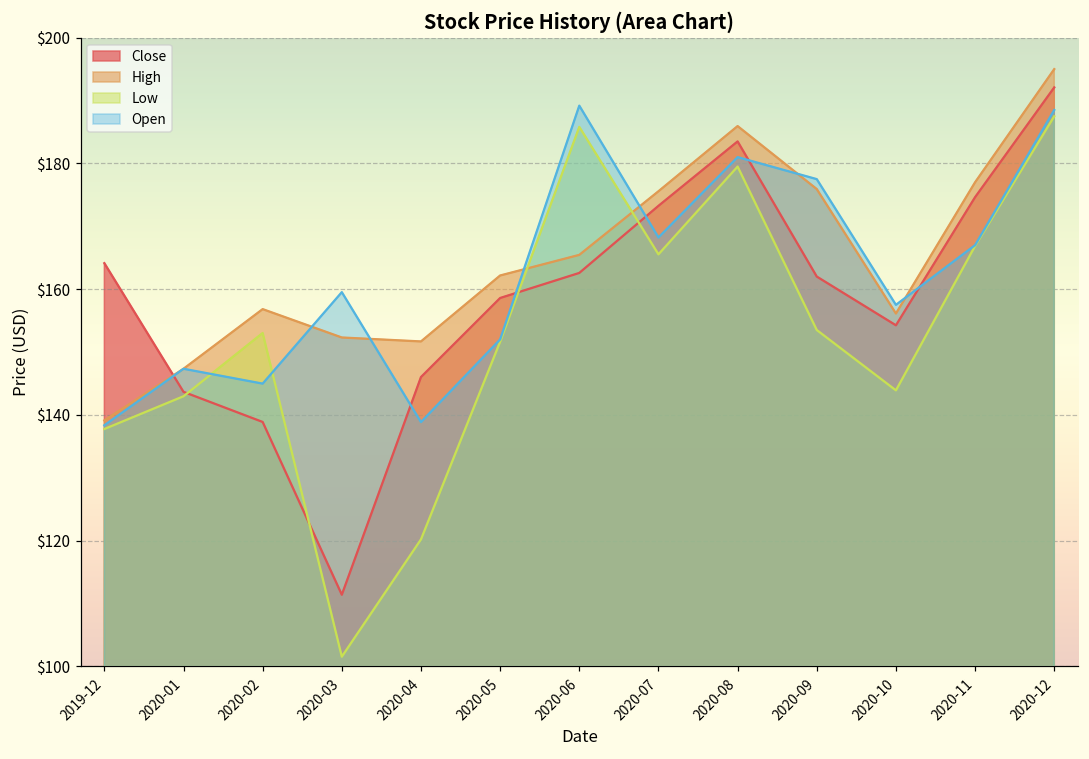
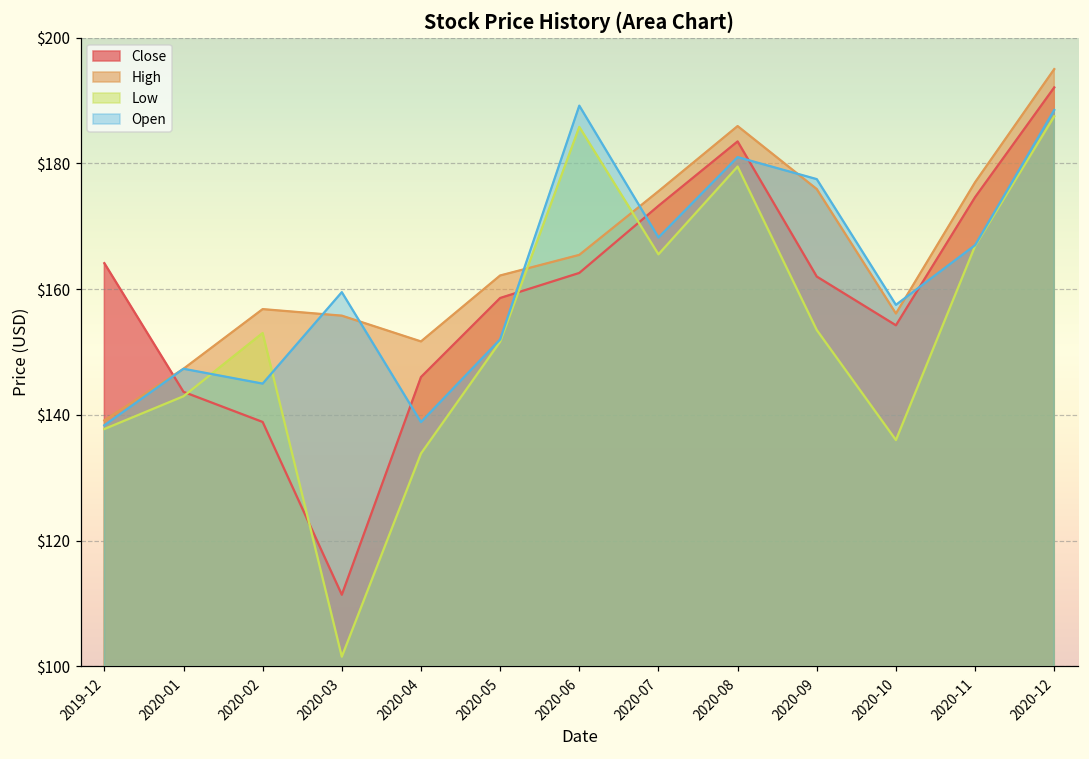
High, 2020-03: $152 -> $156
Low, 2020-04: $120 -> $134
Low, 2020-10: $144 -> $136
